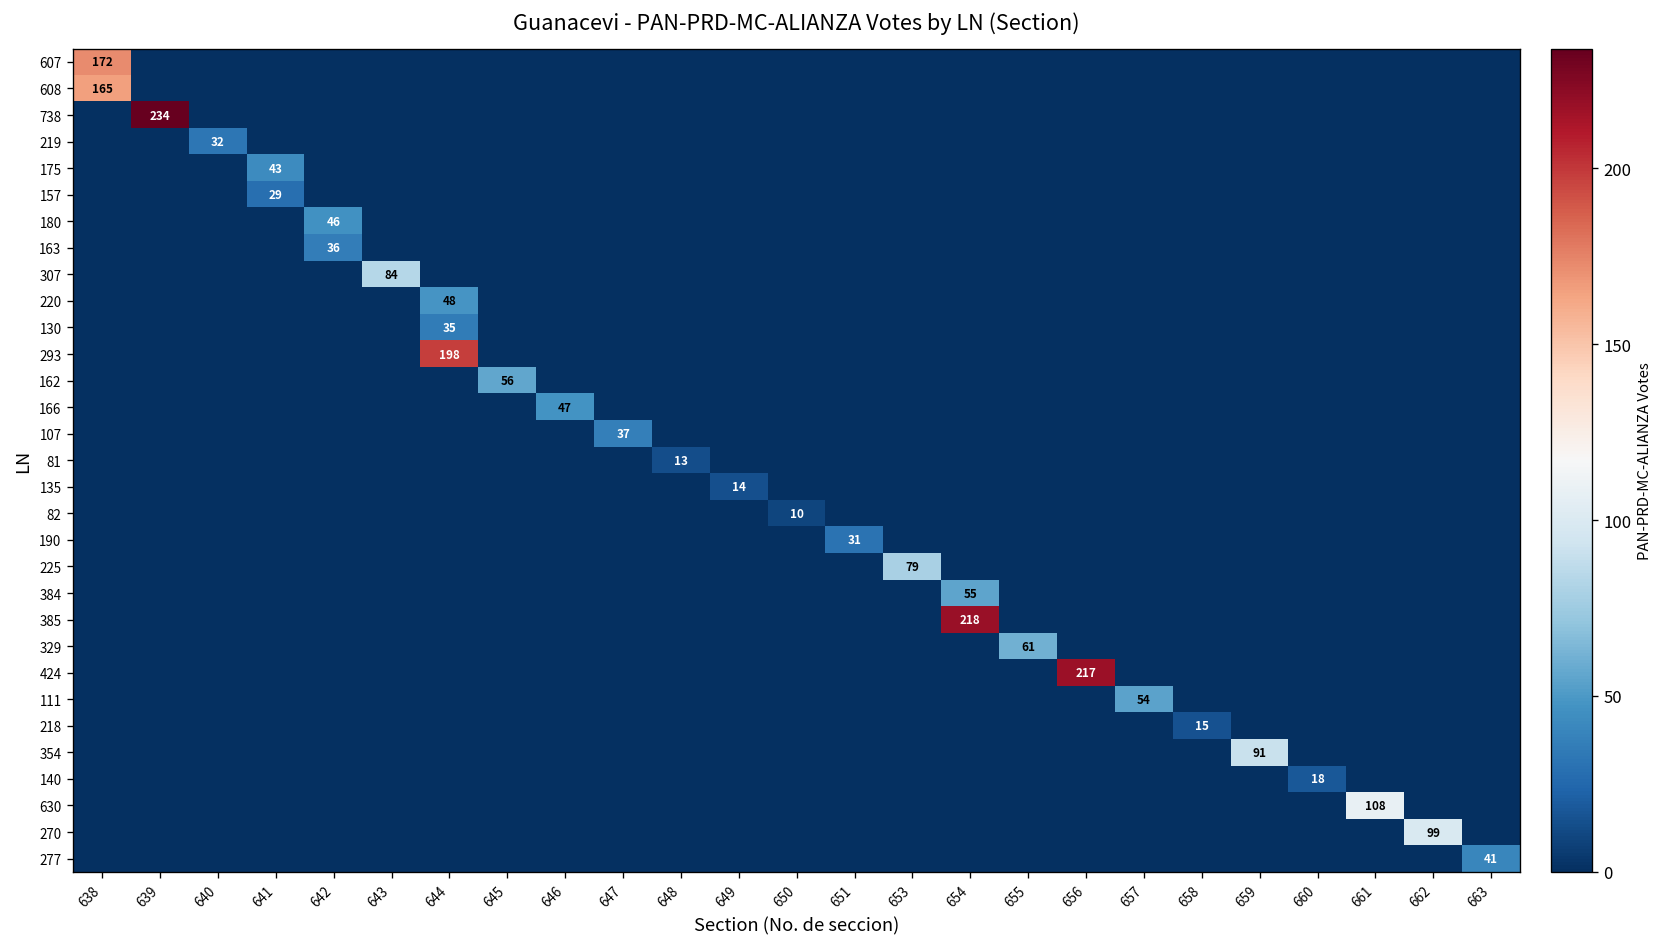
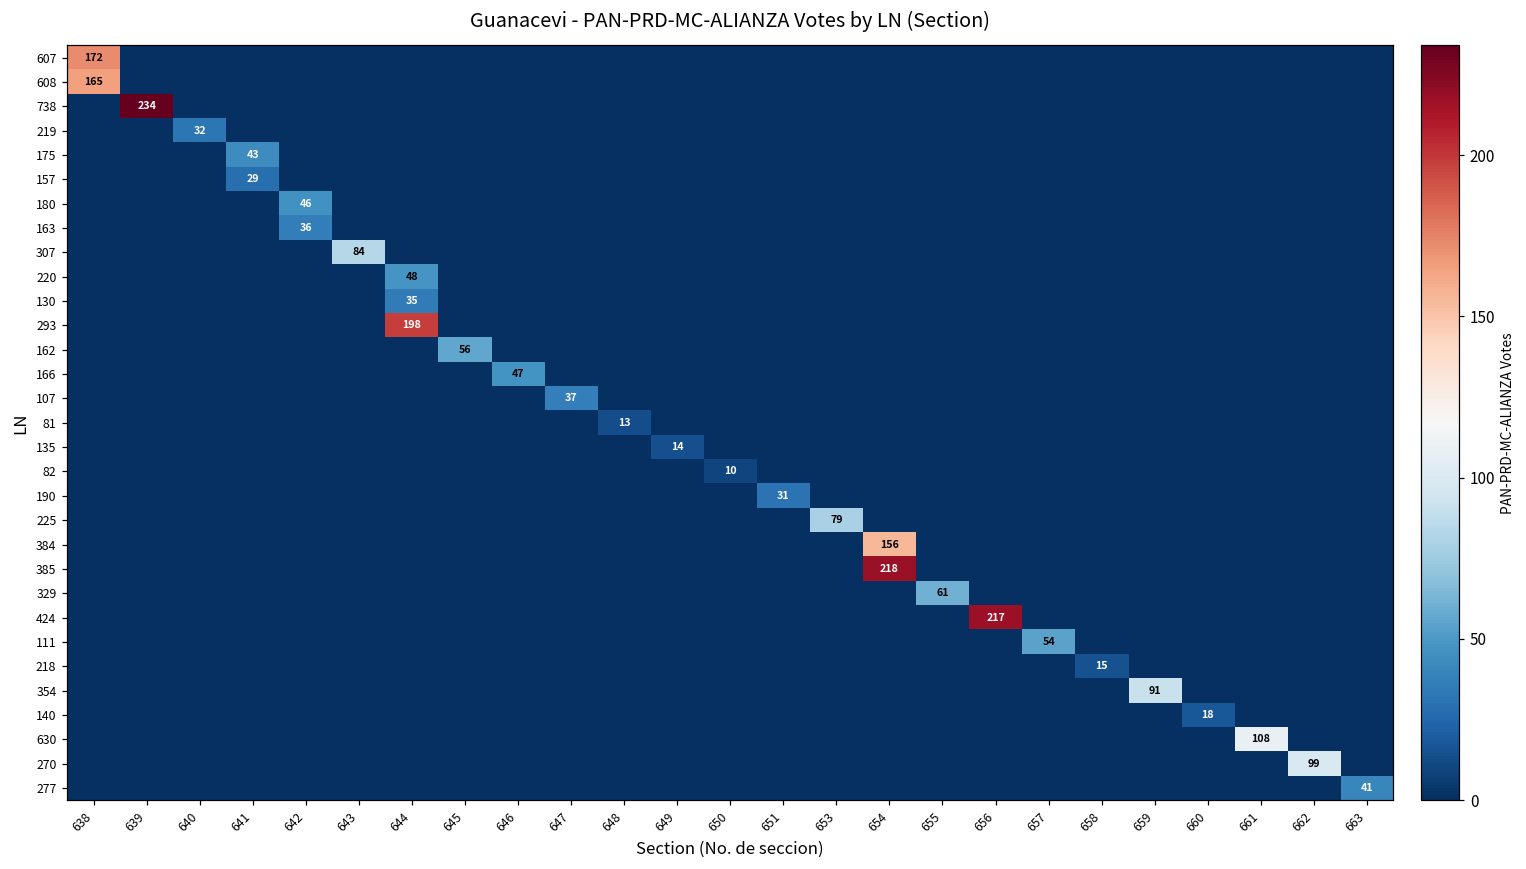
384, 654: 55 -> 156
